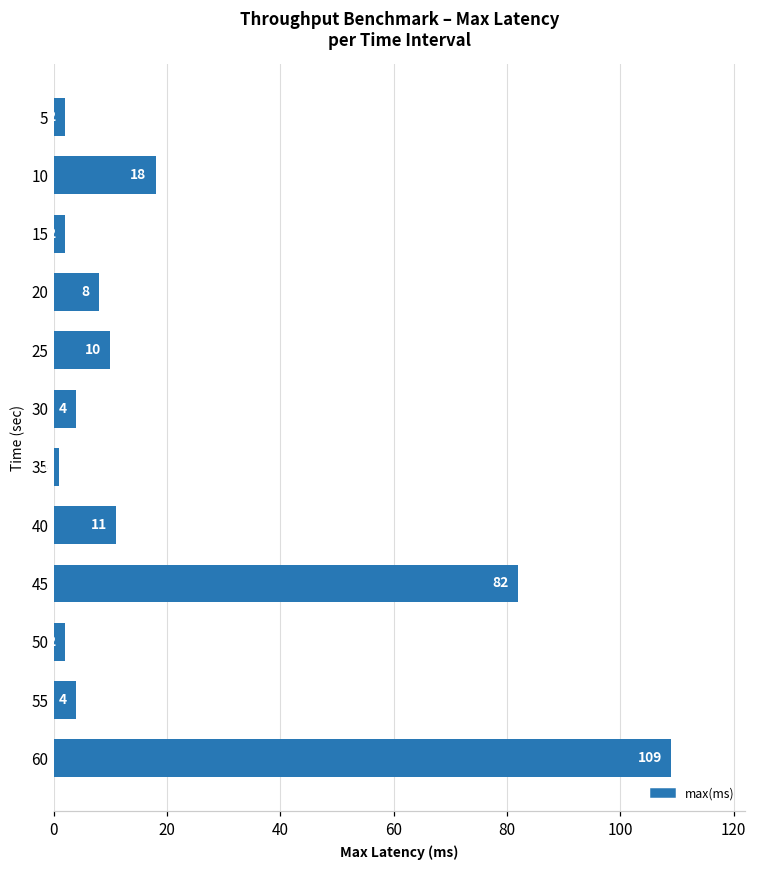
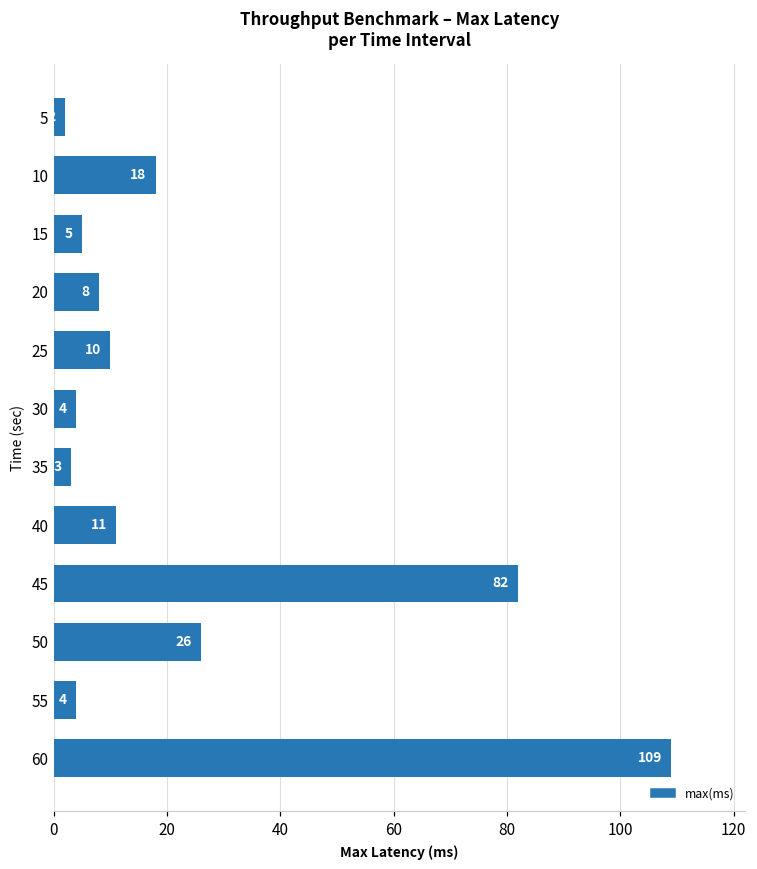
15: 2 -> 5
35: 1 -> 3
50: 2 -> 26
